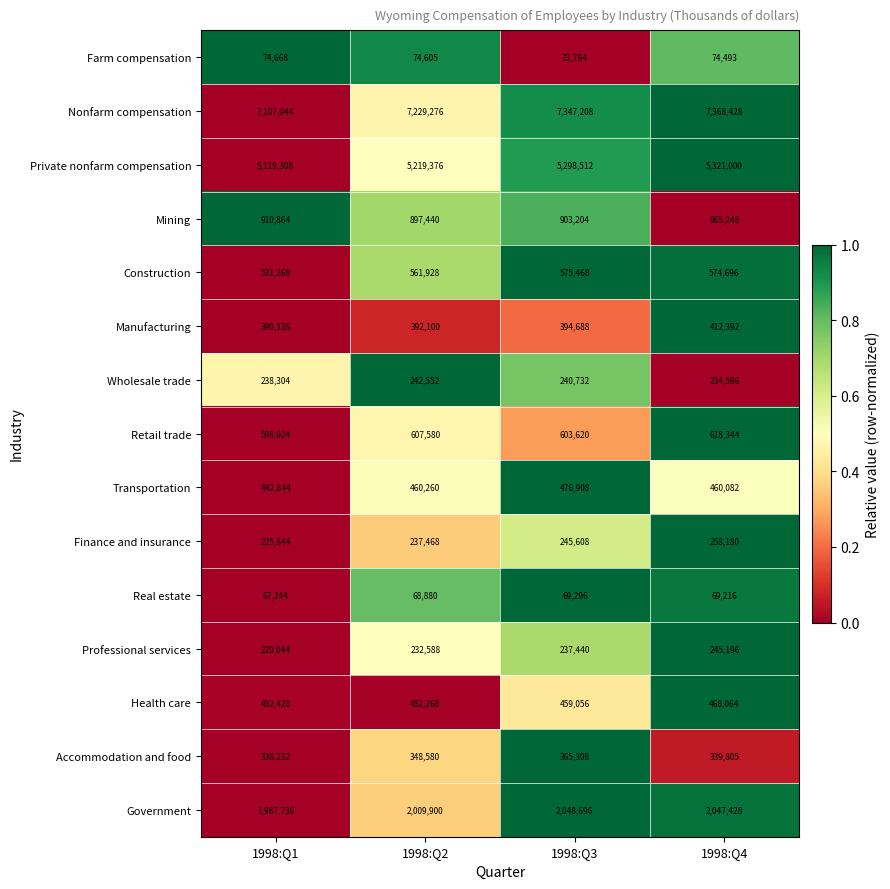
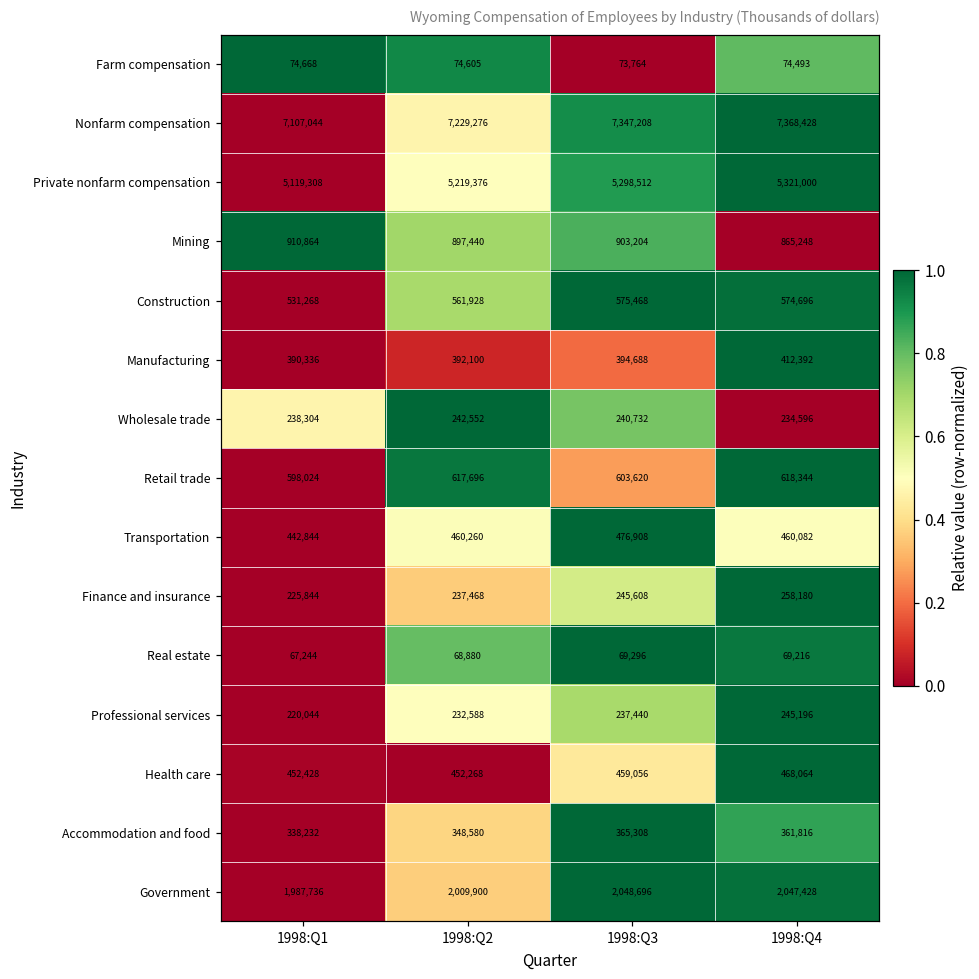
Retail trade, 1998:Q2: 607,580 -> 617,696
Accommodation and food, 1998:Q4: 339,805 -> 361,816
